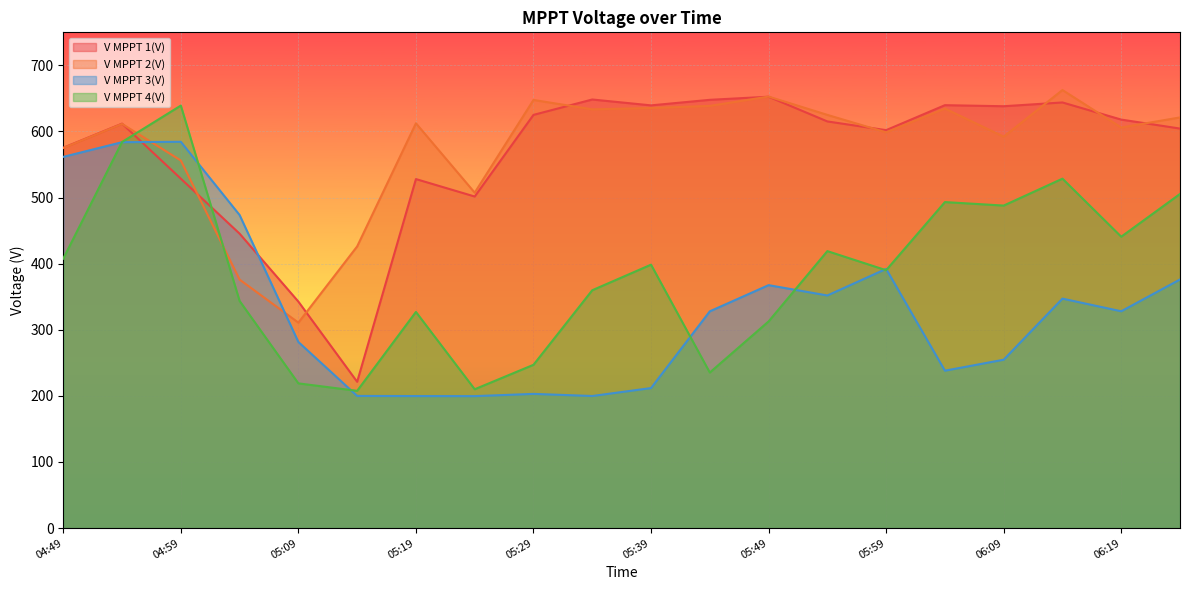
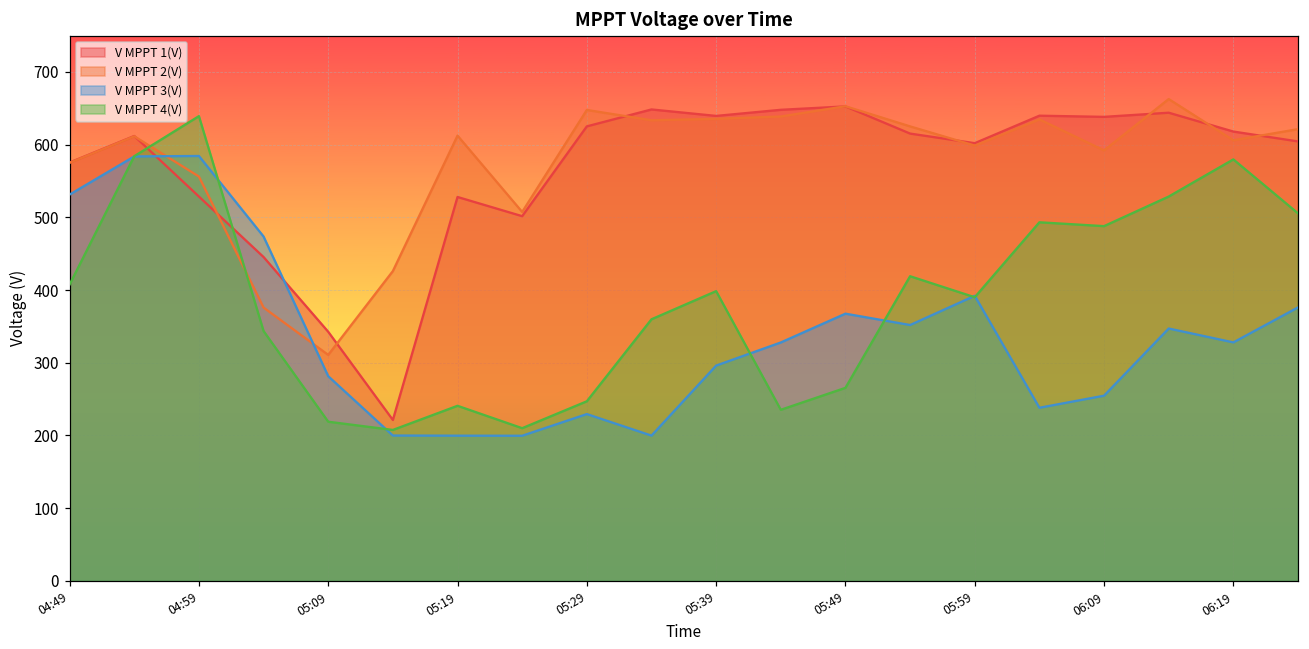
V MPPT 3(V), 04:49: 560 -> 530
V MPPT 4(V), 05:19: 330 -> 240
V MPPT 3(V), 05:29: 200 -> 230
V MPPT 3(V), 05:39: 210 -> 300
V MPPT 4(V), 05:49: 310 -> 270
V MPPT 4(V), 06:19: 440 -> 580
